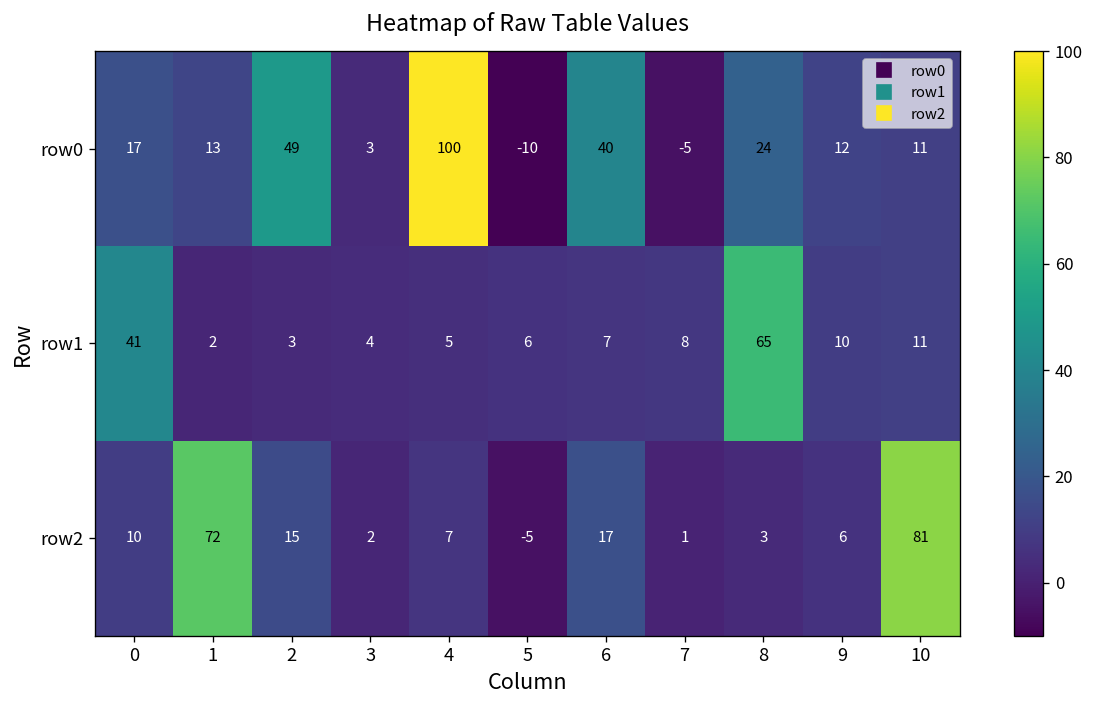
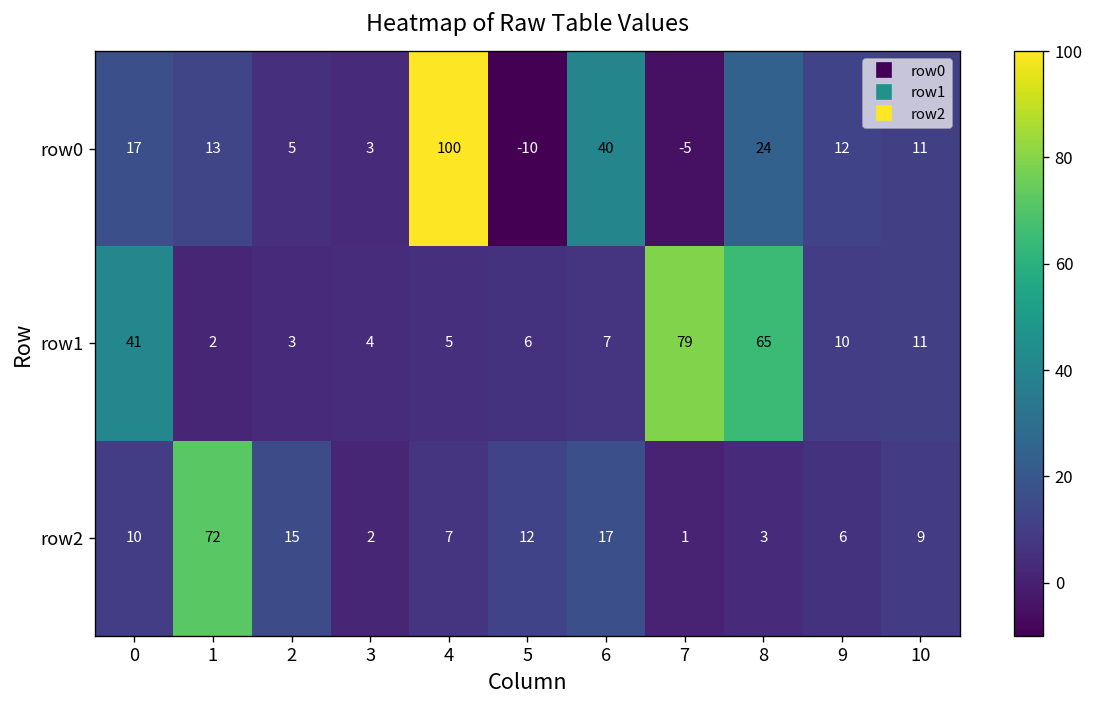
row0, 2: 49 -> 5
row1, 7: 8 -> 79
row2, 5: -5 -> 12
row2, 10: 81 -> 9
